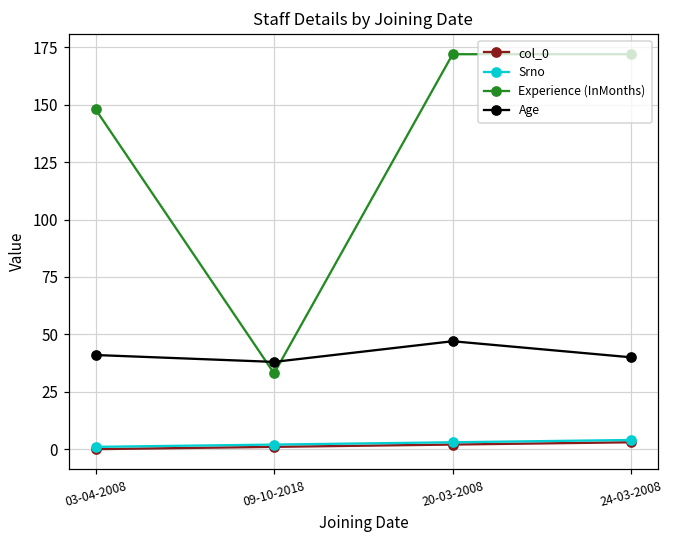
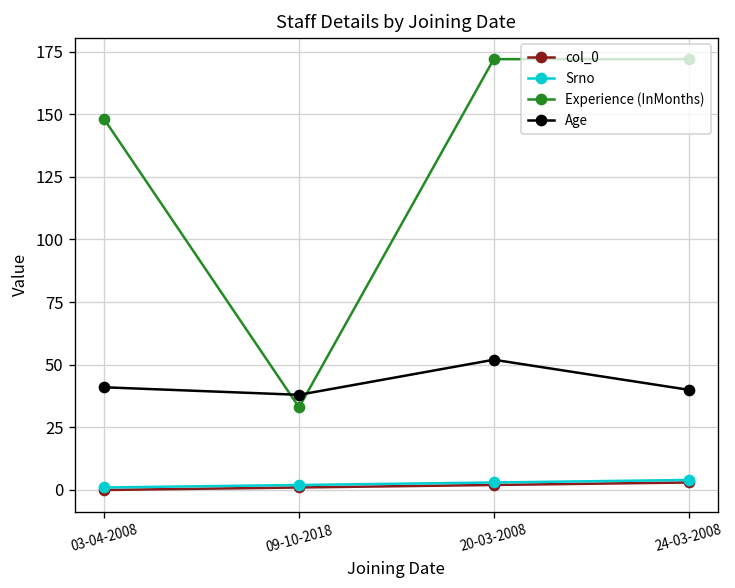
Age, 20-03-2008: 47 -> 52
